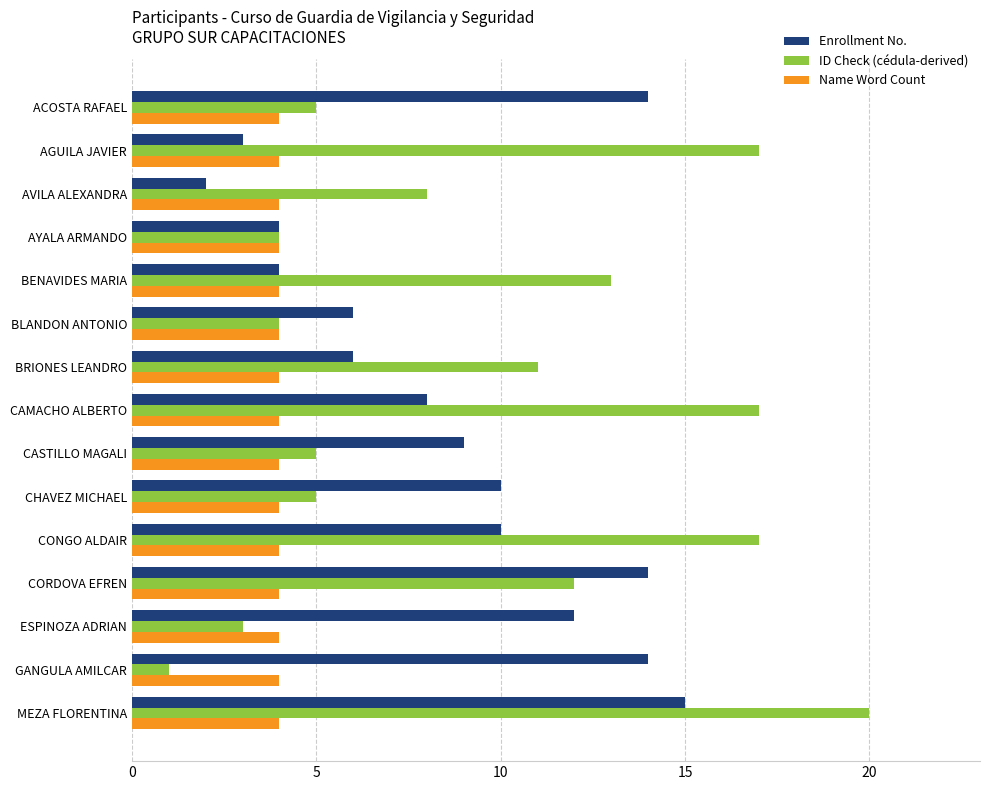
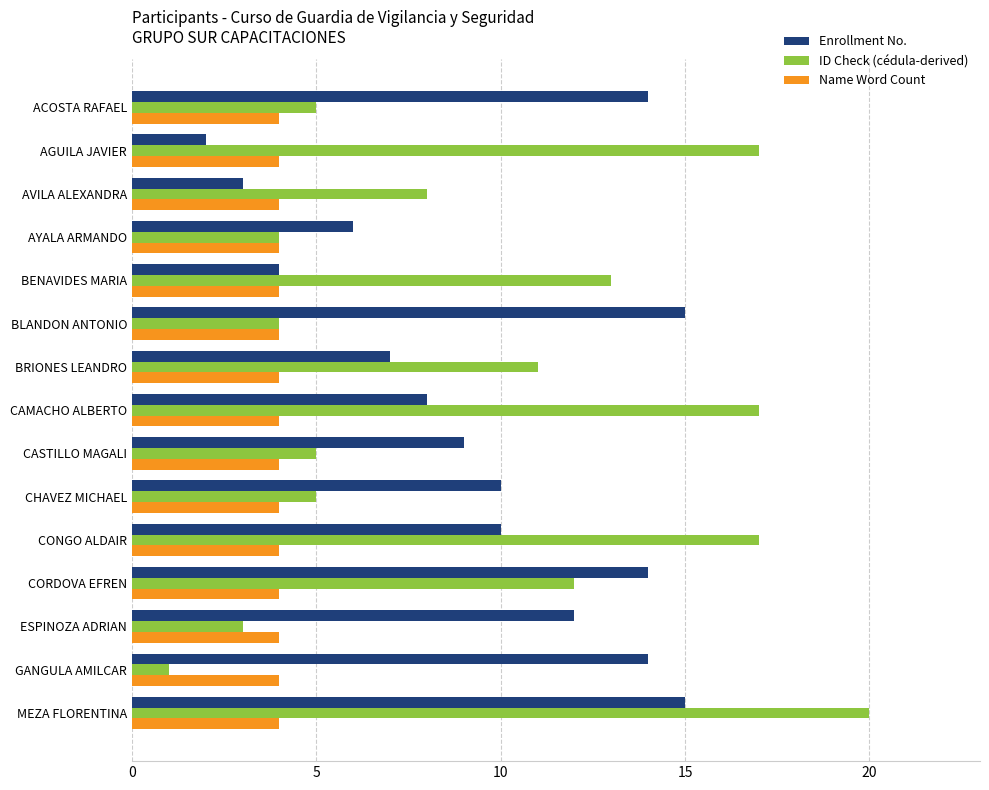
Enrollment No., AGUILA JAVIER: 3 -> 2
Enrollment No., AVILA ALEXANDRA: 2 -> 3
Enrollment No., AYALA ARMANDO: 4 -> 6
Enrollment No., BLANDON ANTONIO: 6 -> 15
Enrollment No., BRIONES LEANDRO: 6 -> 7
